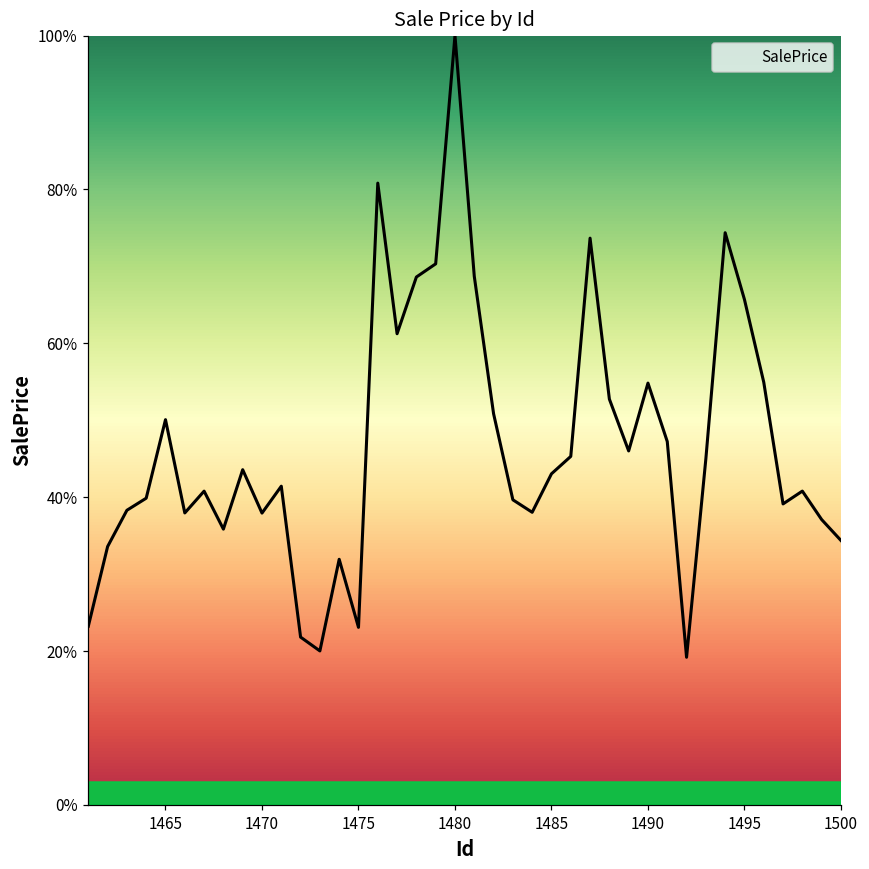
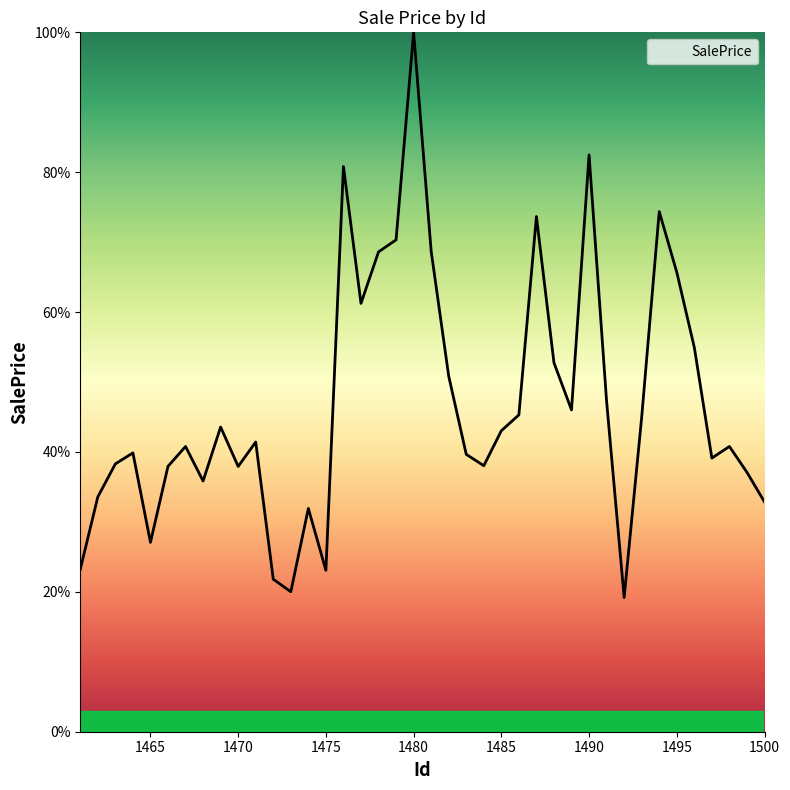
1465: 50% -> 27%
1490: 55% -> 82%
1500: 34% -> 33%
